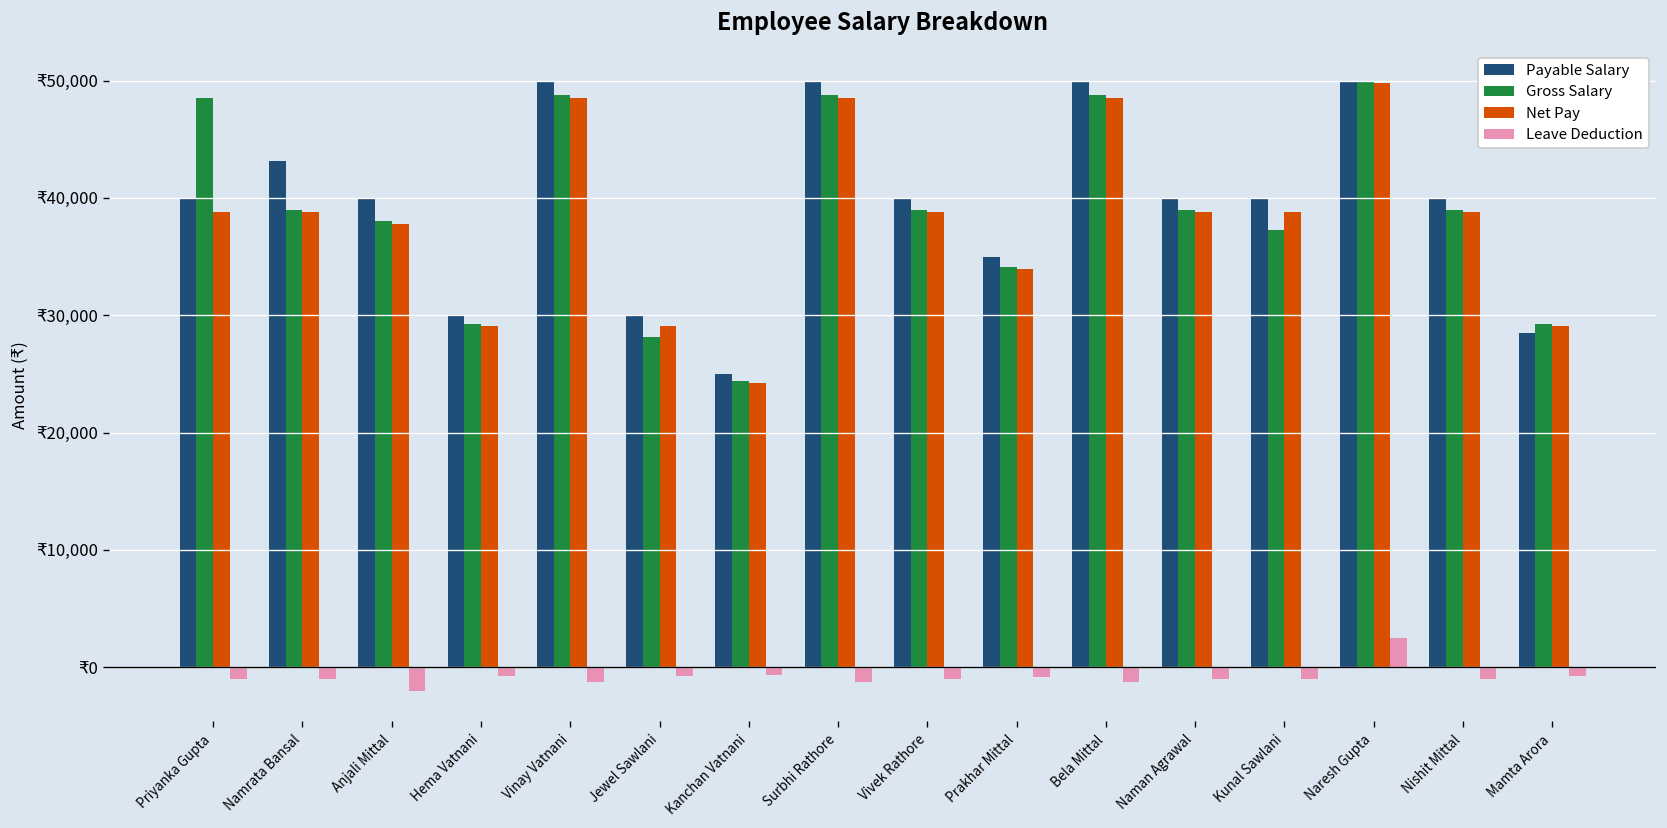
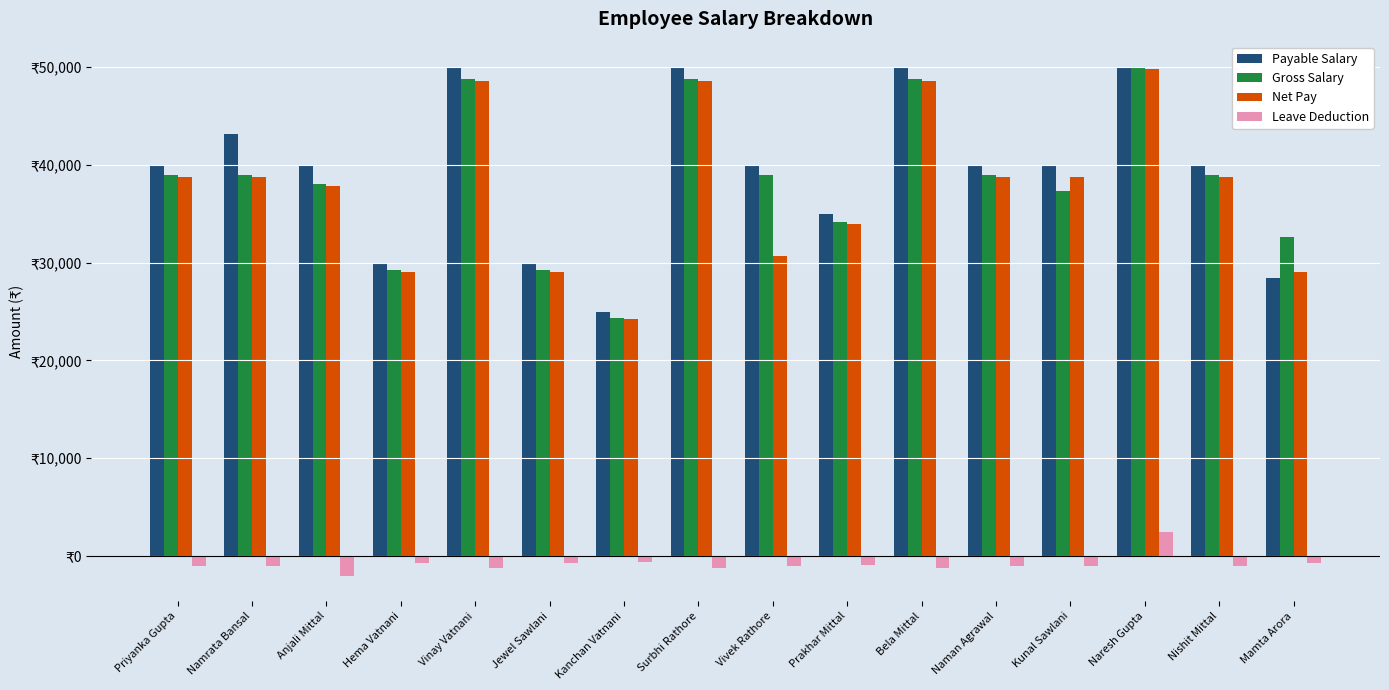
Gross Salary, Priyanka Gupta: ₹49,000 -> ₹39,000
Gross Salary, Jewel Sawlani: ₹28,000 -> ₹29,000
Net Pay, Vivek Rathore: ₹39,000 -> ₹31,000
Gross Salary, Mamta Arora: ₹29,000 -> ₹33,000
